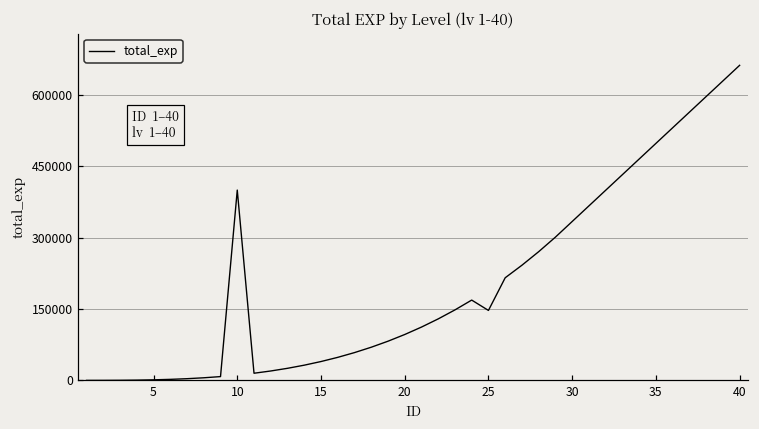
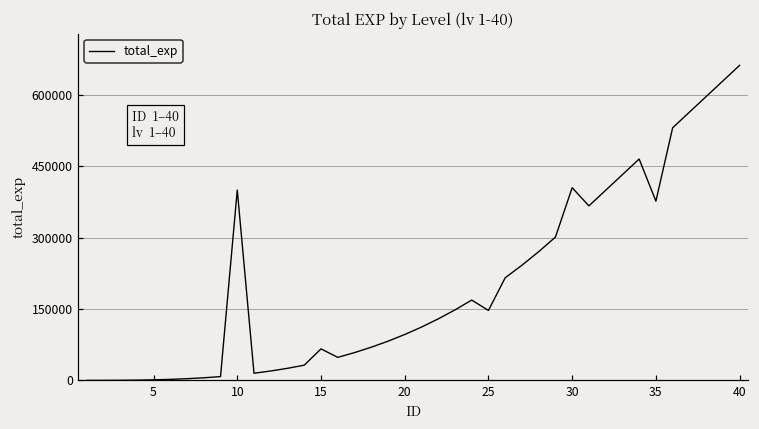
15: 40000 -> 70000
30: 330000 -> 400000
35: 500000 -> 380000
